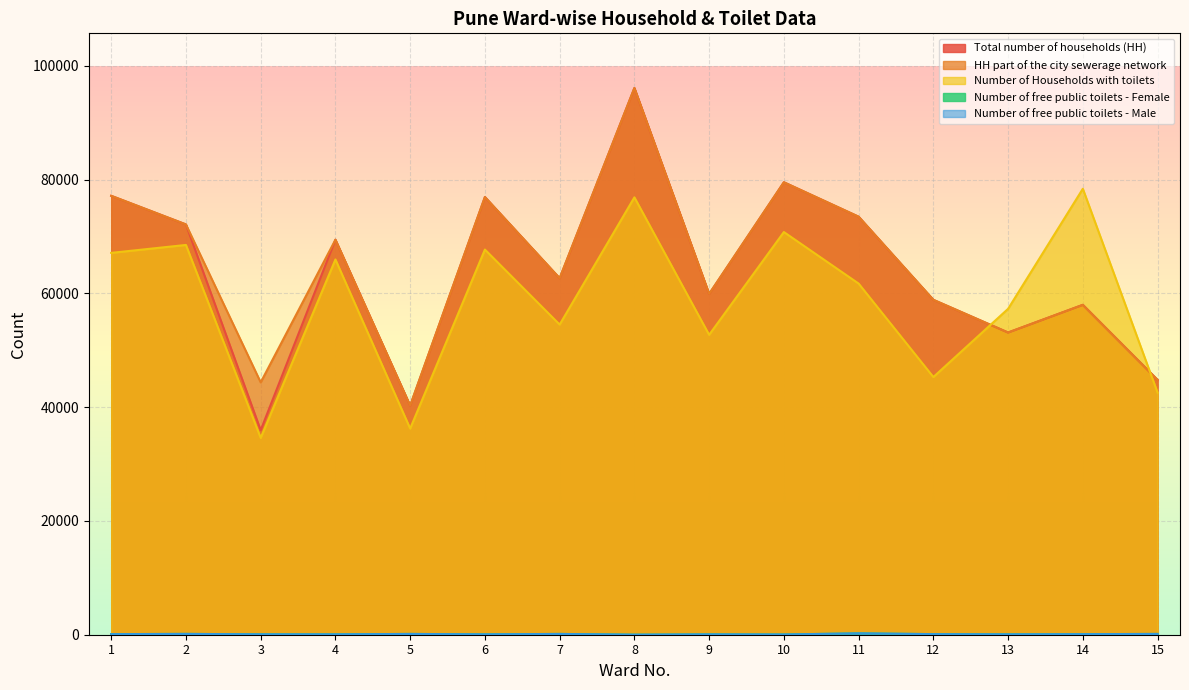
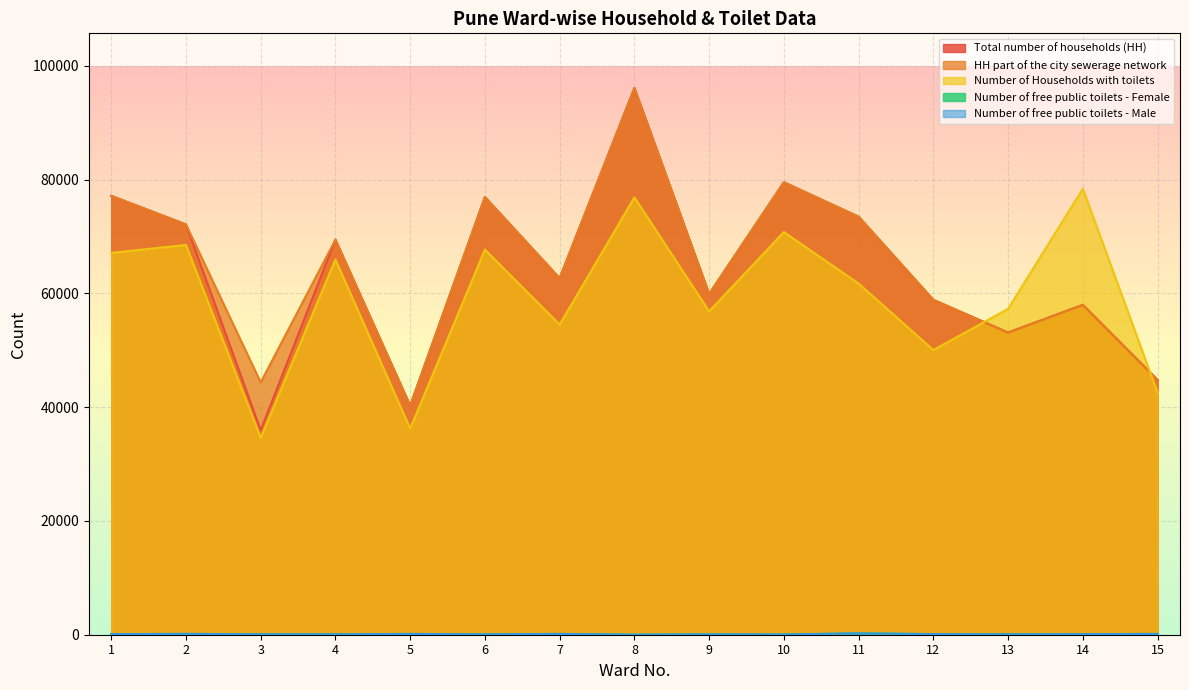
Number of Households with toilets, 9: 53000 -> 57000
Number of Households with toilets, 12: 45000 -> 50000
